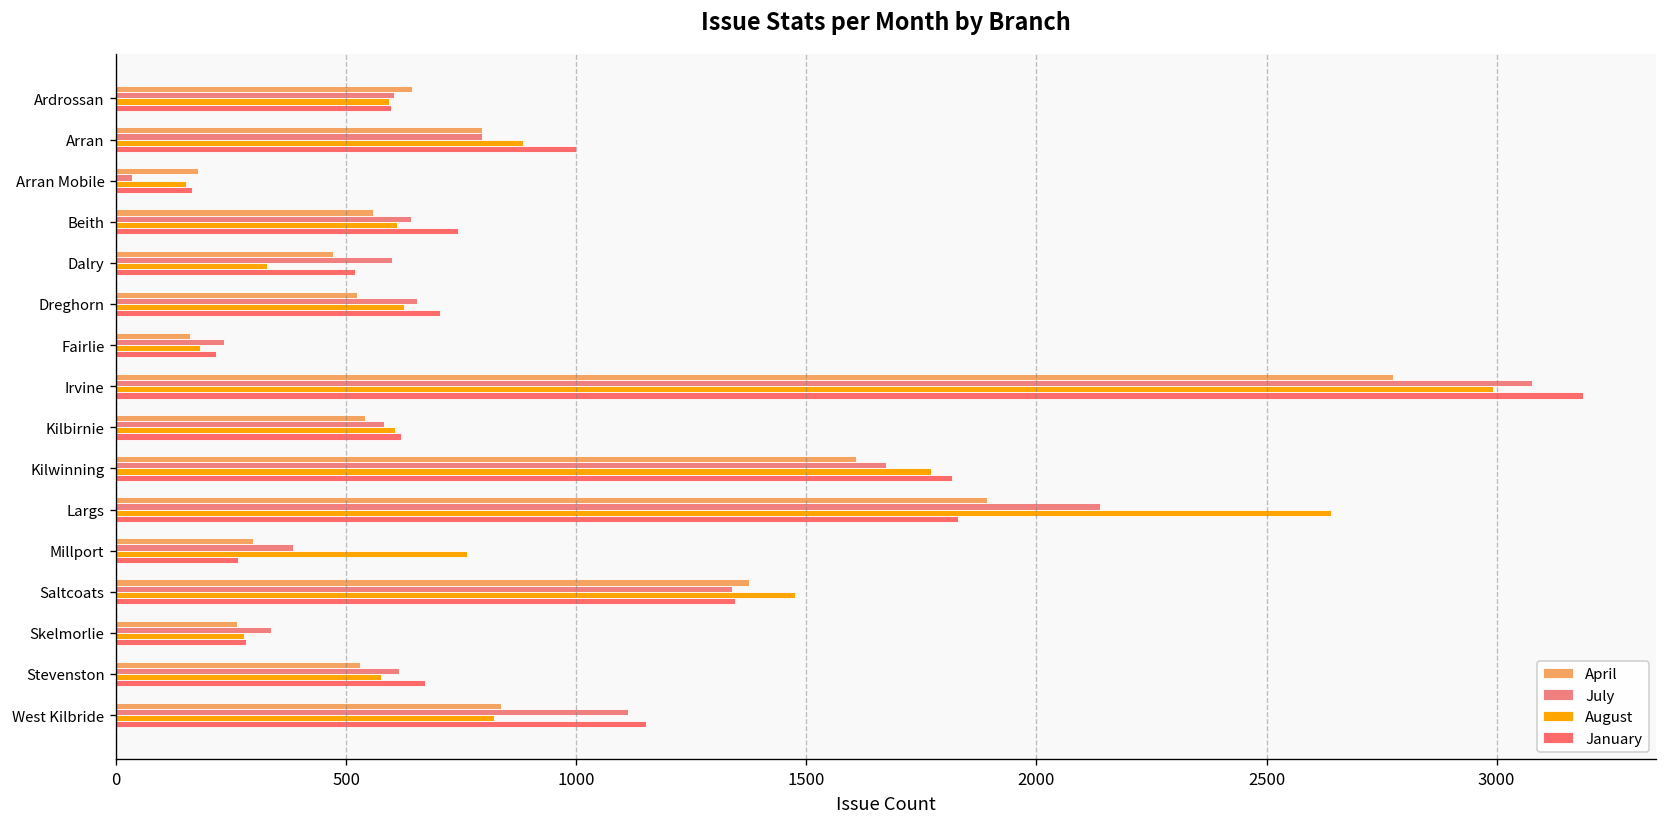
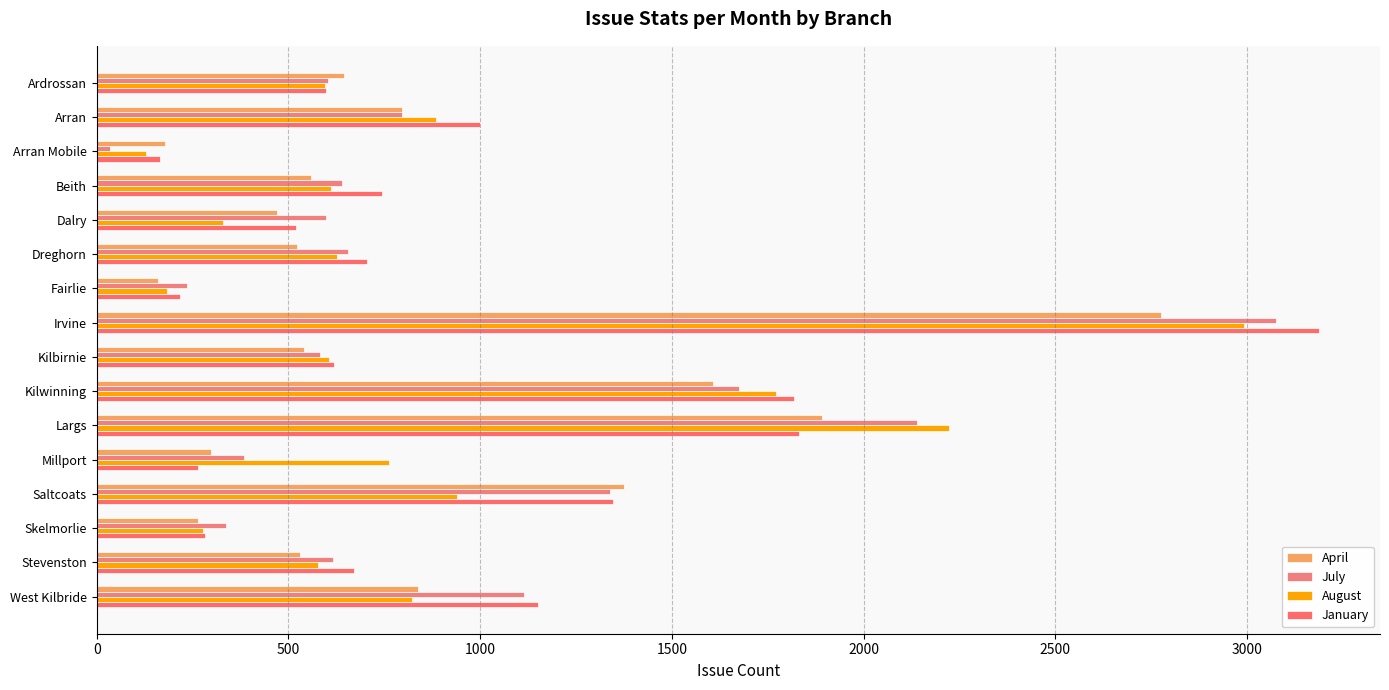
August, Arran Mobile: 150 -> 130
August, Largs: 2640 -> 2220
August, Saltcoats: 1480 -> 940
